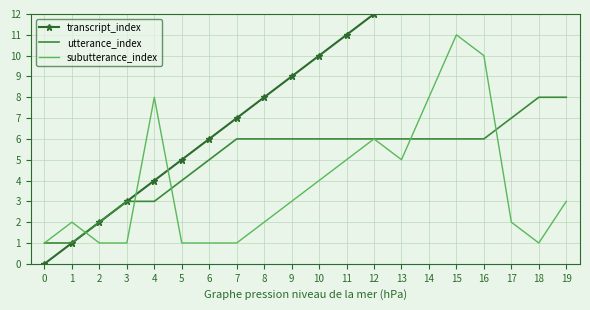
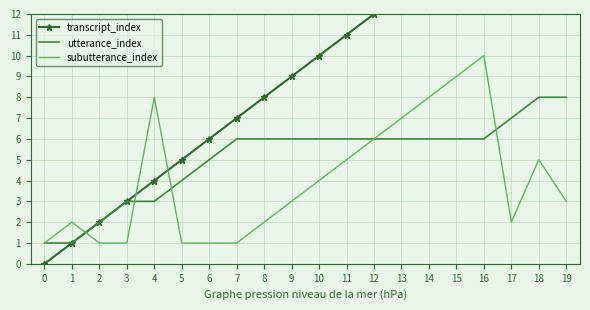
subutterance_index, 13: 5 -> 7
subutterance_index, 15: 11 -> 9
subutterance_index, 18: 1 -> 5
